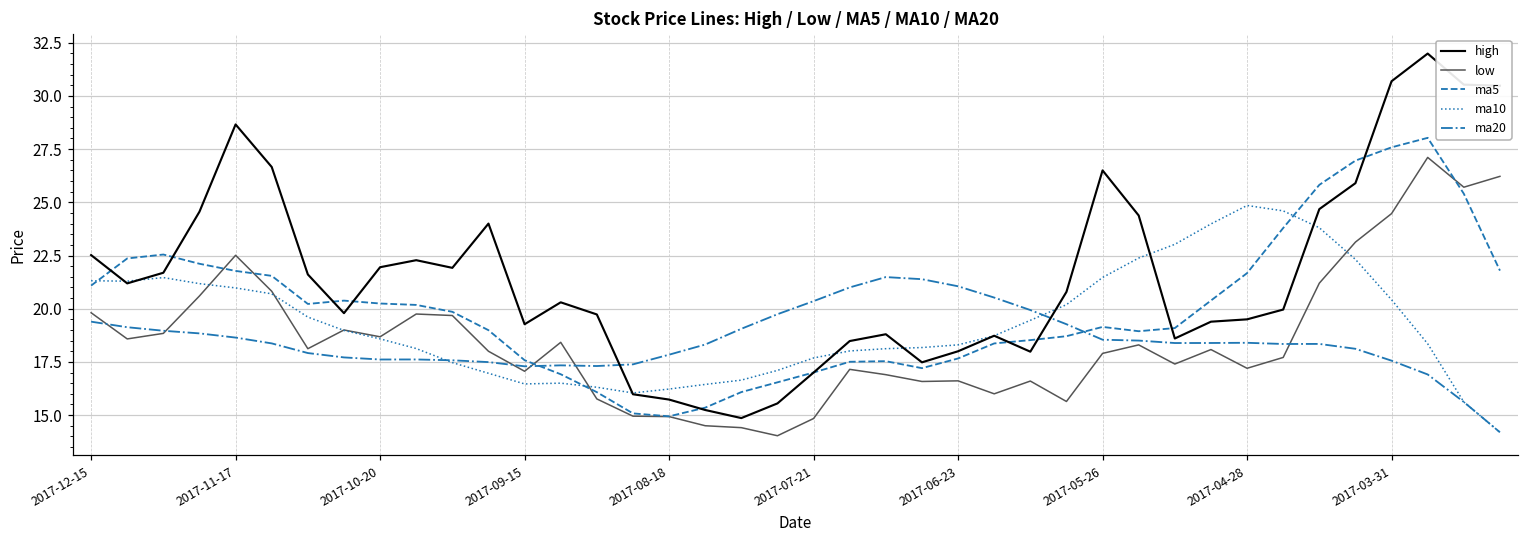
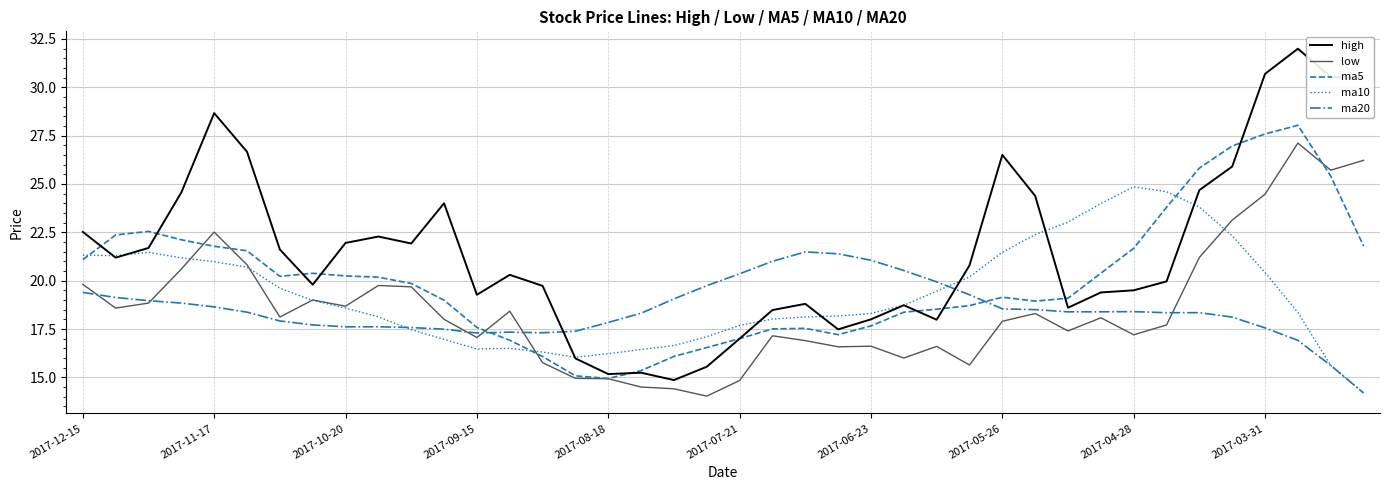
high, 2017-08-18: 15.7 -> 15.2
